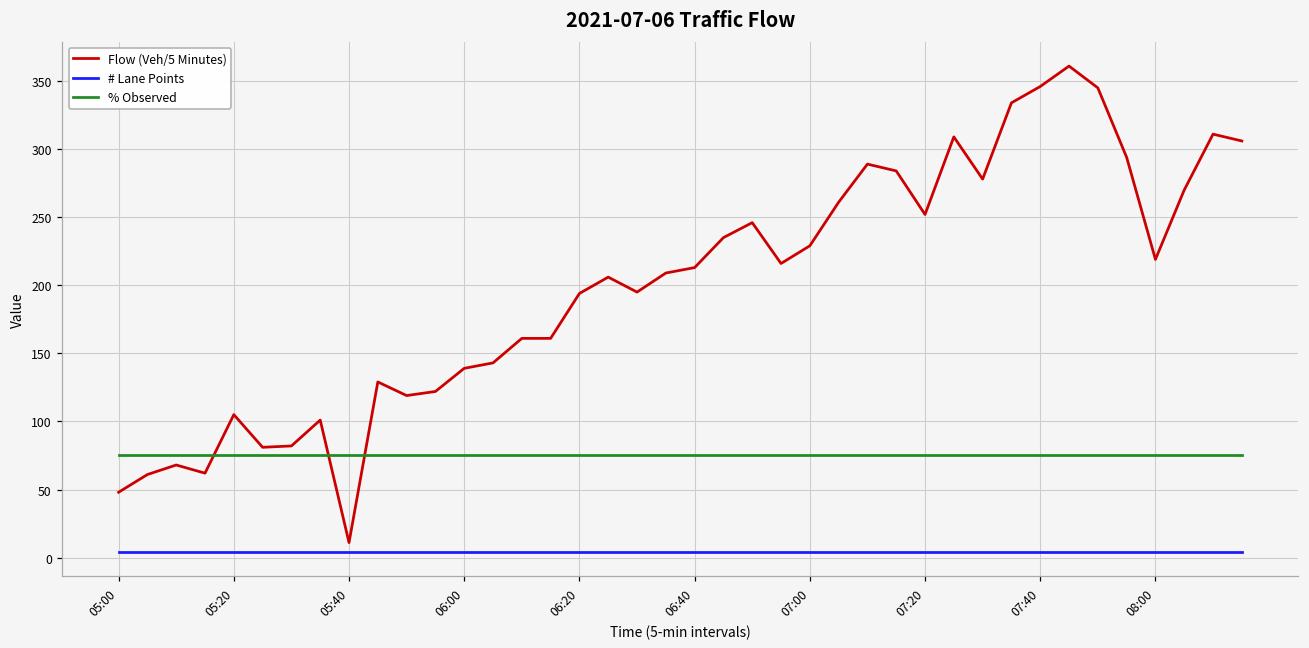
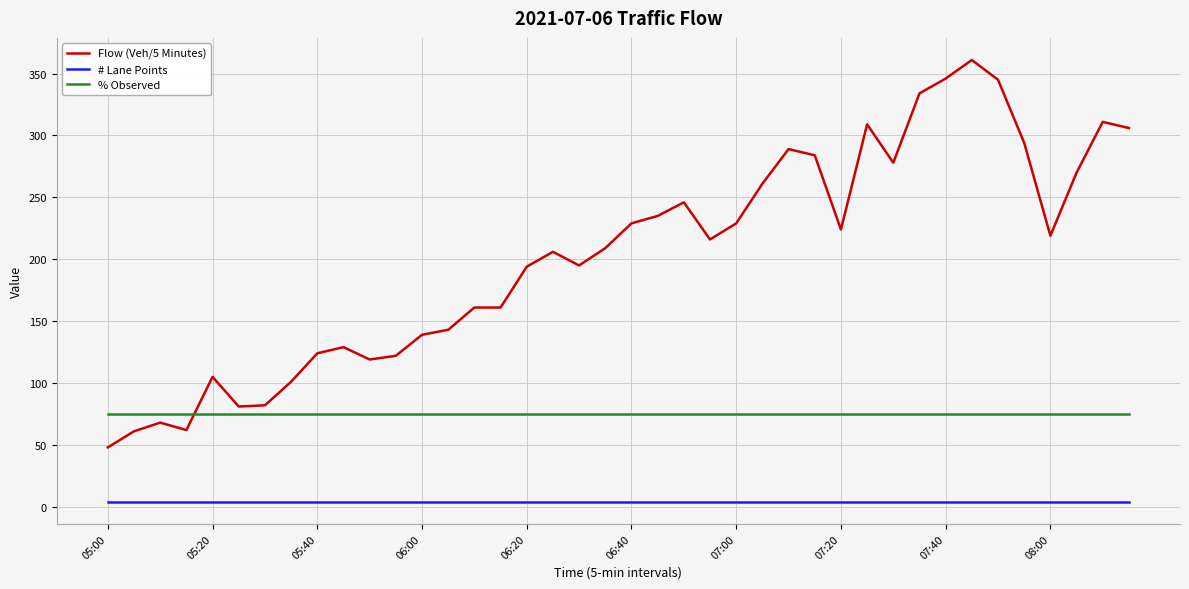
Flow (Veh/5 Minutes), 05:40: 11 -> 124
Flow (Veh/5 Minutes), 06:40: 213 -> 229
Flow (Veh/5 Minutes), 07:20: 252 -> 224
